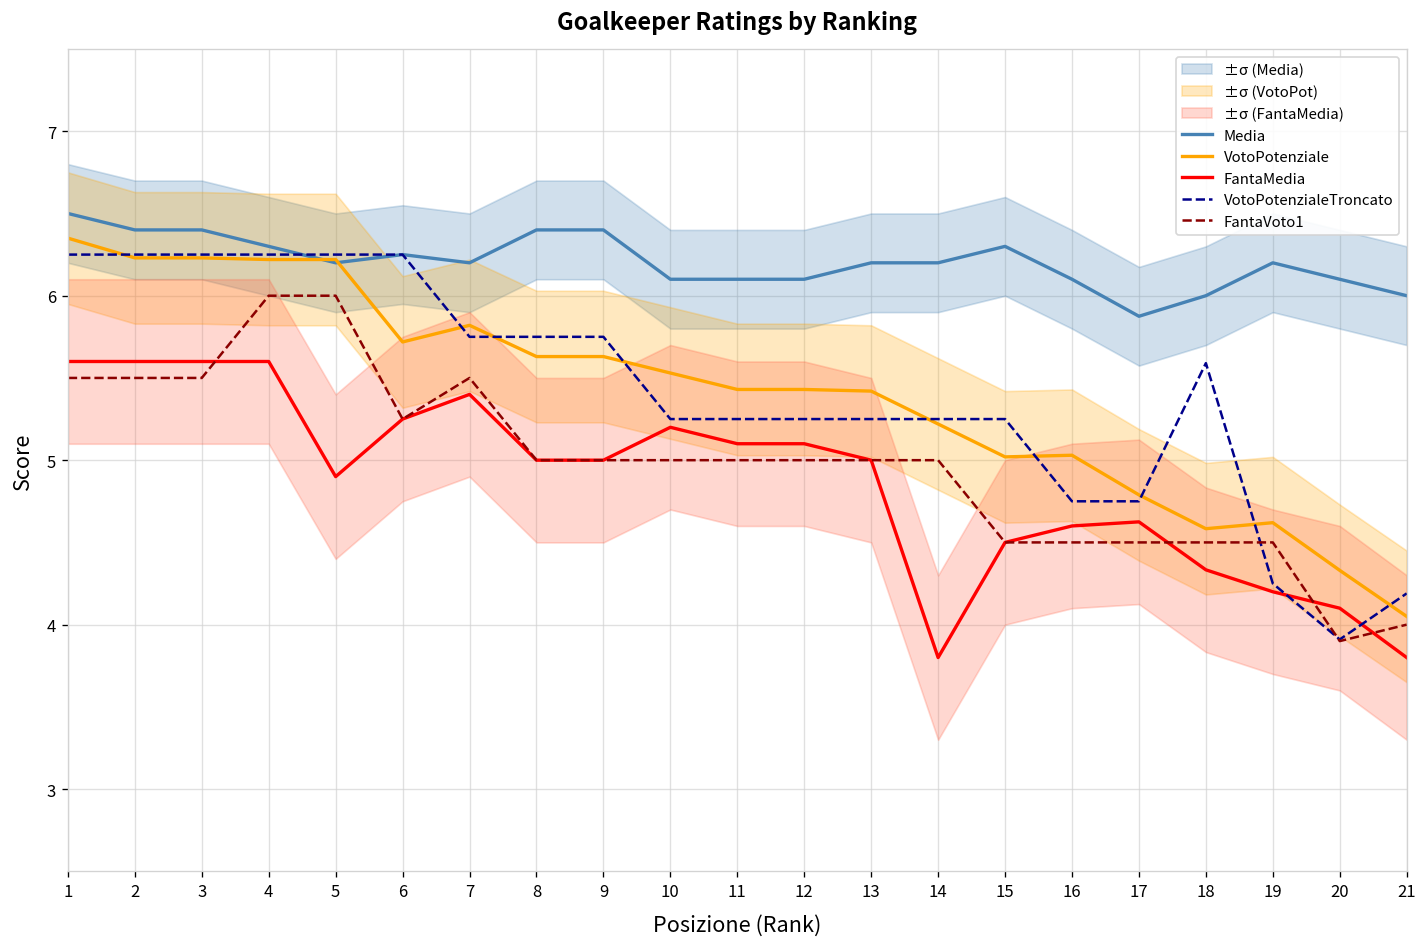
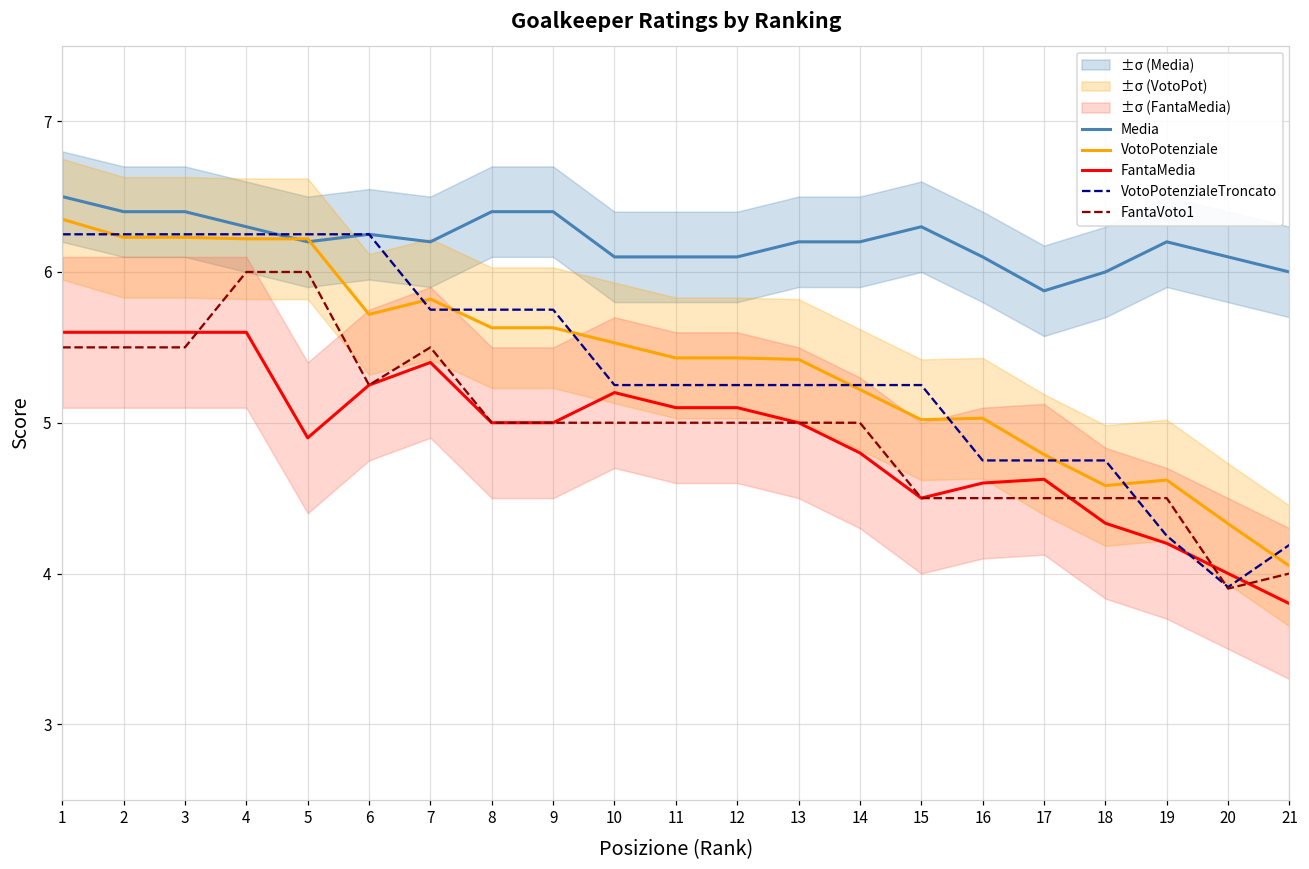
FantaMedia, 14: 3.8 -> 4.8
VotoPotenzialeTroncato, 18: 5.59 -> 4.75
FantaMedia, 20: 4.1 -> 4.0
